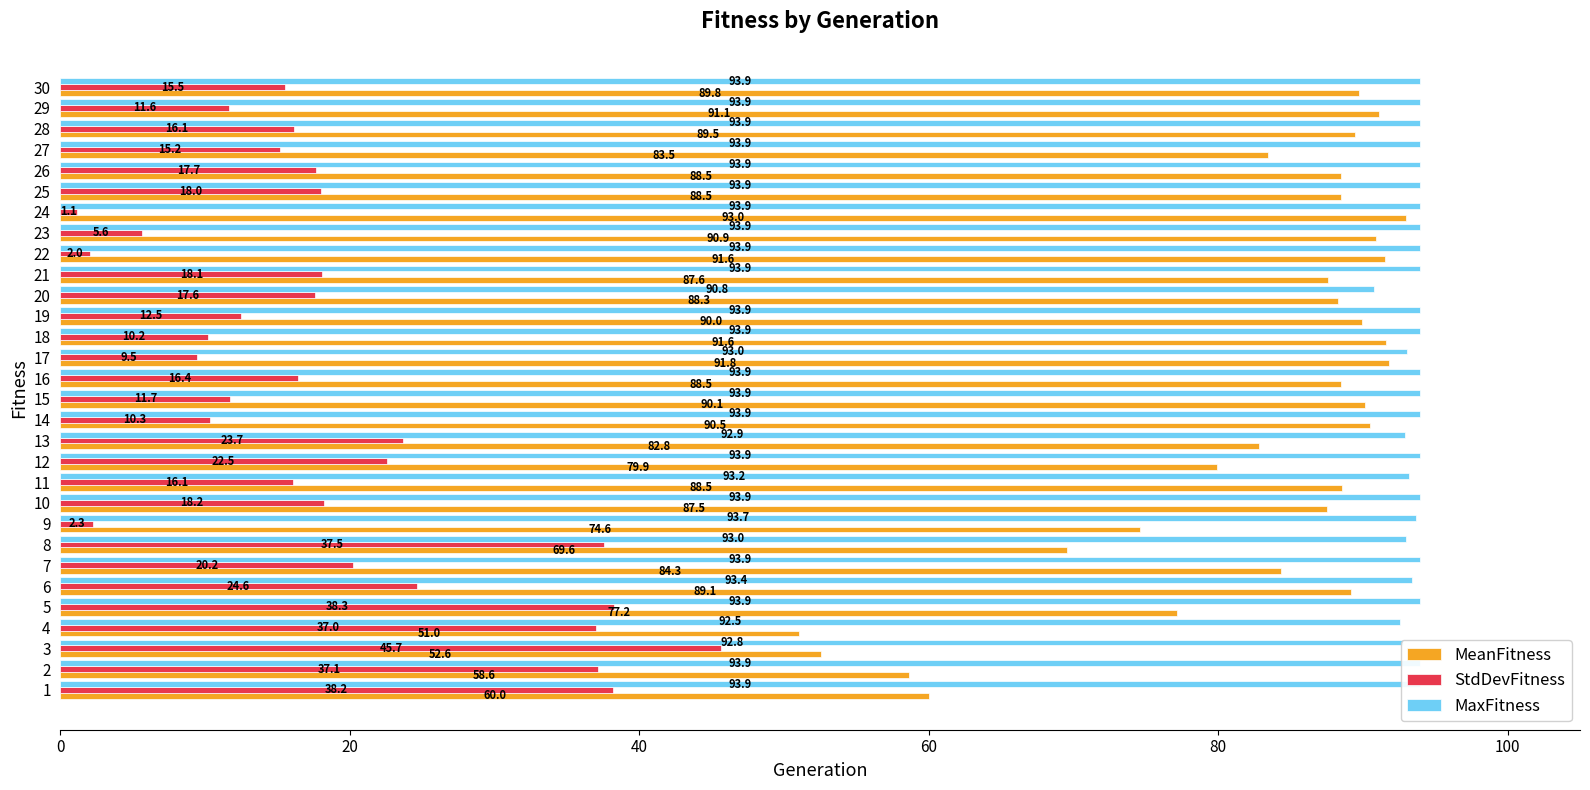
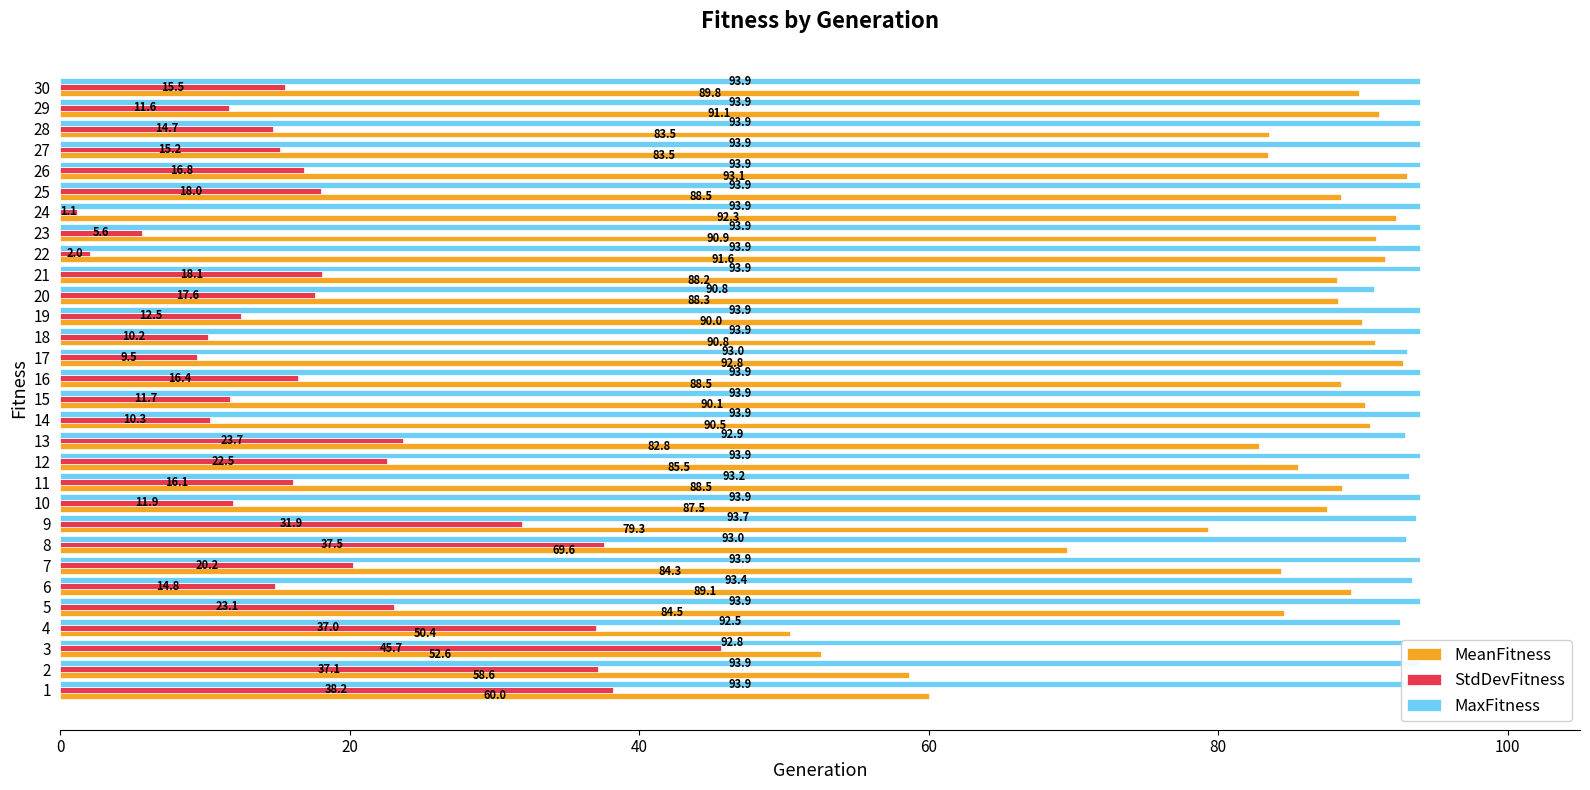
StdDevFitness, 28: 16.1 -> 14.7
MeanFitness, 28: 89.5 -> 83.5
StdDevFitness, 26: 17.7 -> 16.8
MeanFitness, 26: 88.5 -> 93.1
MeanFitness, 24: 93.0 -> 92.3
MeanFitness, 21: 87.6 -> 88.2
MeanFitness, 18: 91.6 -> 90.8
MeanFitness, 17: 91.8 -> 92.8
MeanFitness, 12: 79.9 -> 85.5
StdDevFitness, 10: 18.2 -> 11.9
StdDevFitness, 9: 2.3 -> 31.9
MeanFitness, 9: 74.6 -> 79.3
StdDevFitness, 6: 24.6 -> 14.8
StdDevFitness, 5: 38.3 -> 23.1
MeanFitness, 5: 77.2 -> 84.5
MeanFitness, 4: 51.0 -> 50.4
